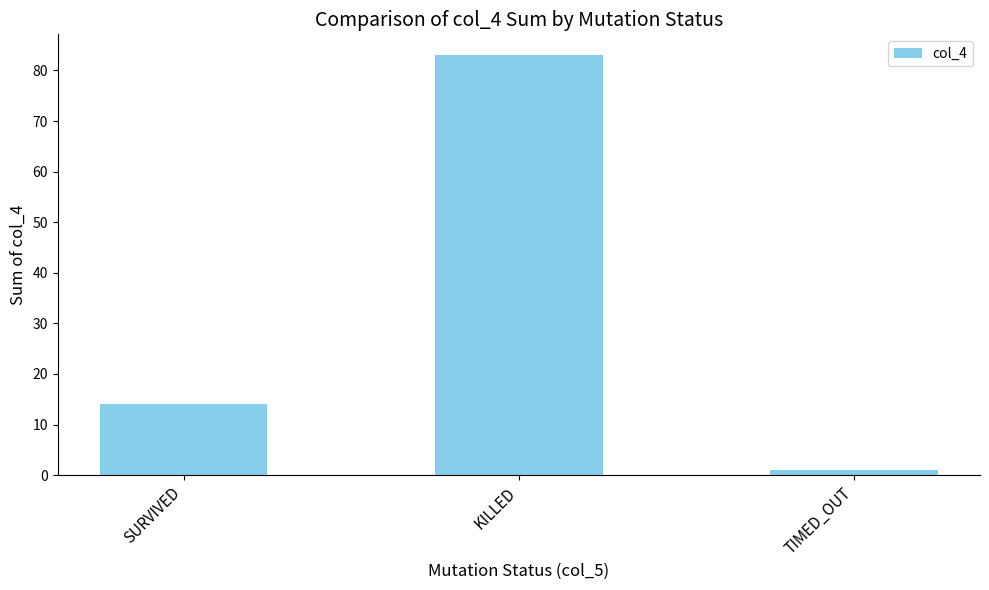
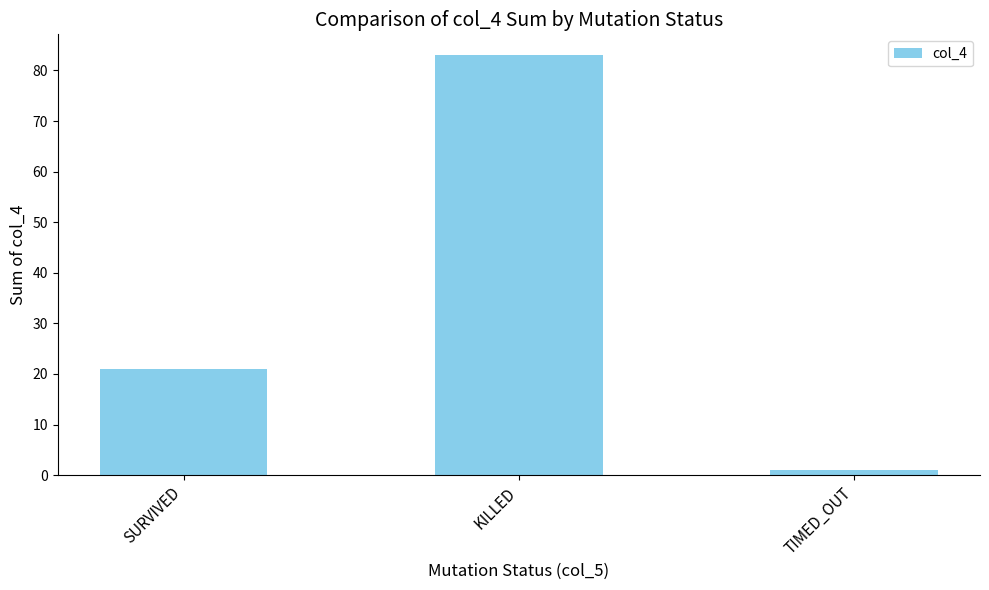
SURVIVED: 14 -> 21
